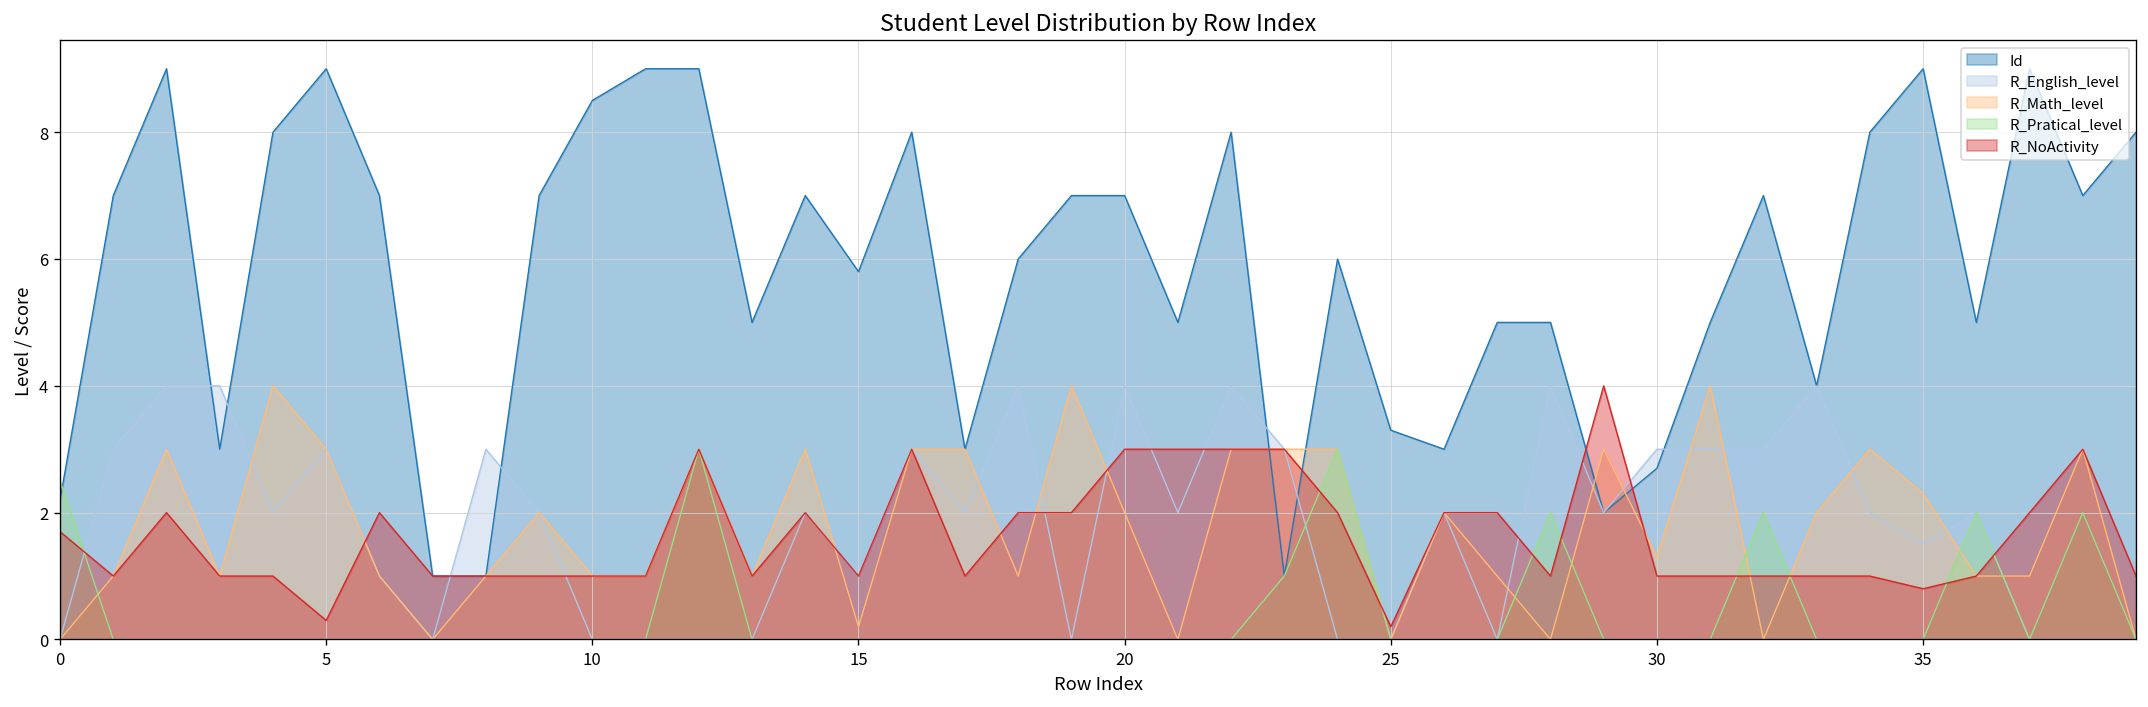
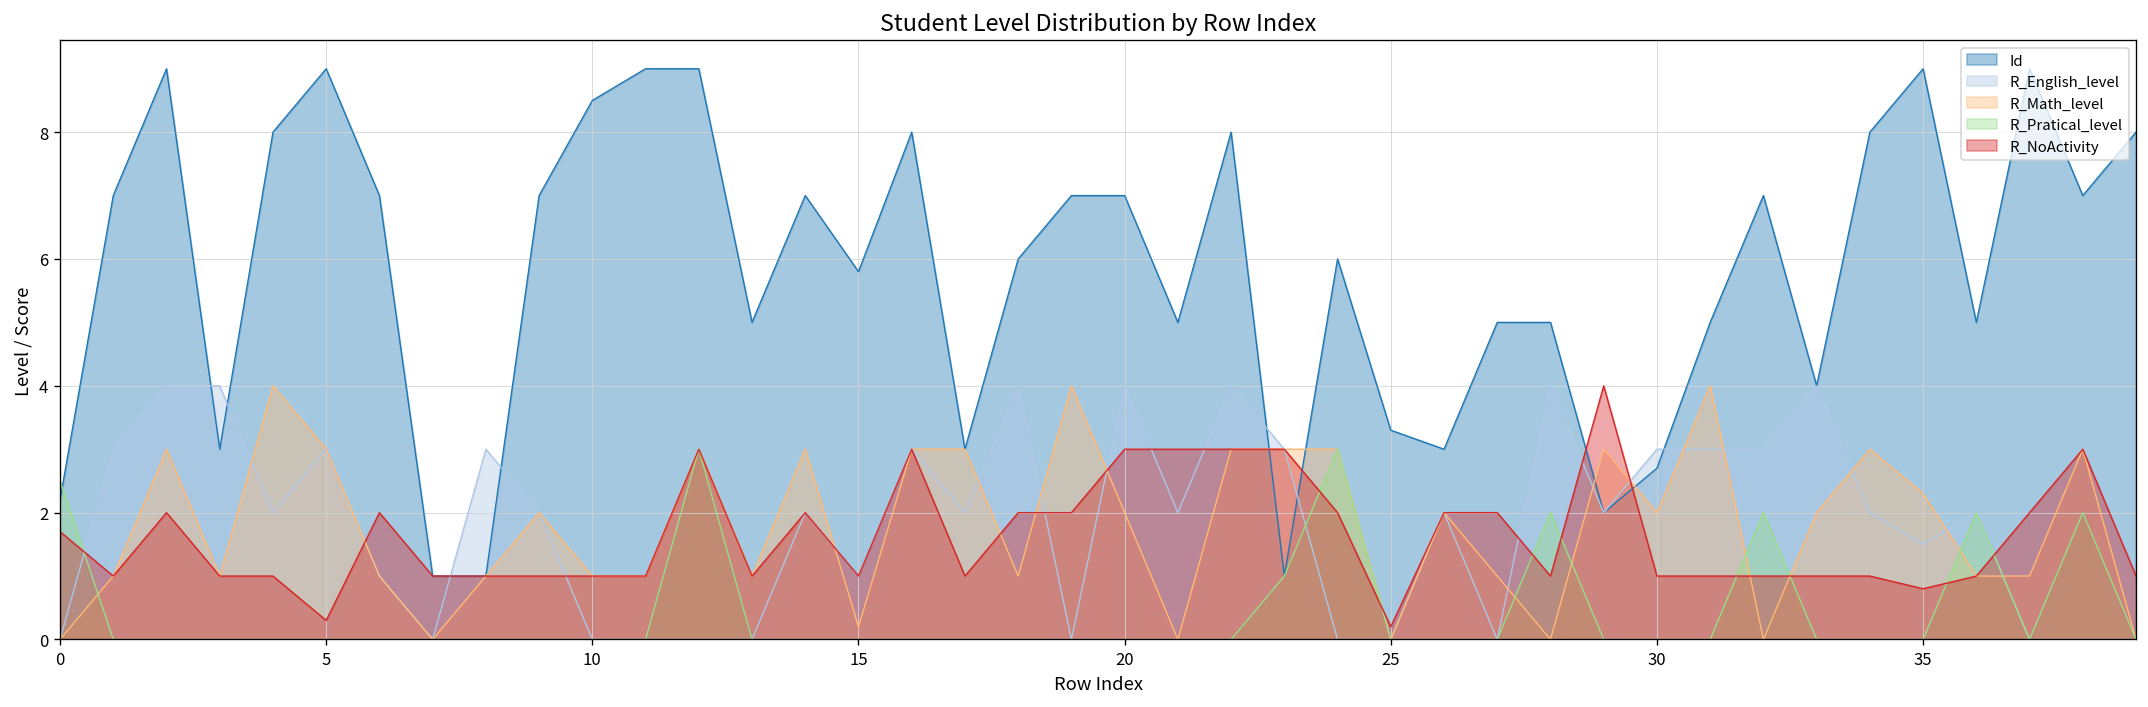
R_Math_level, 30: 1.3 -> 2.0
